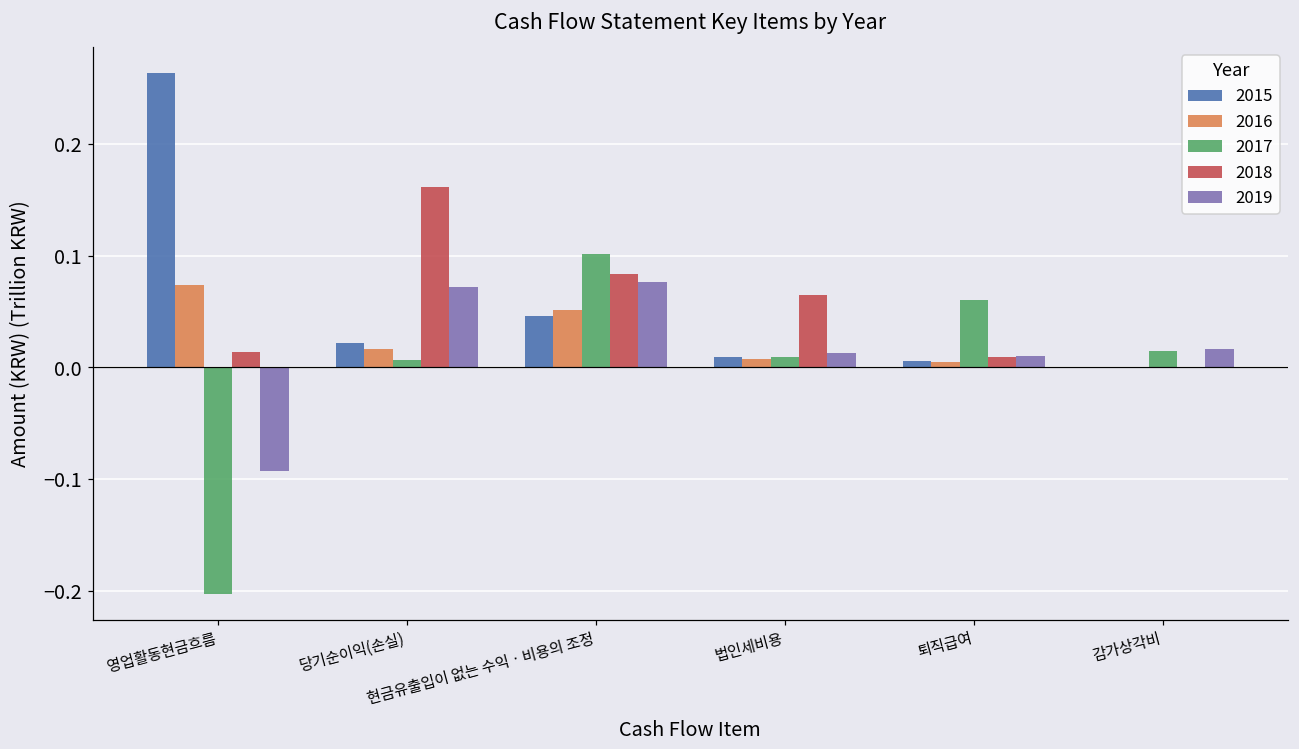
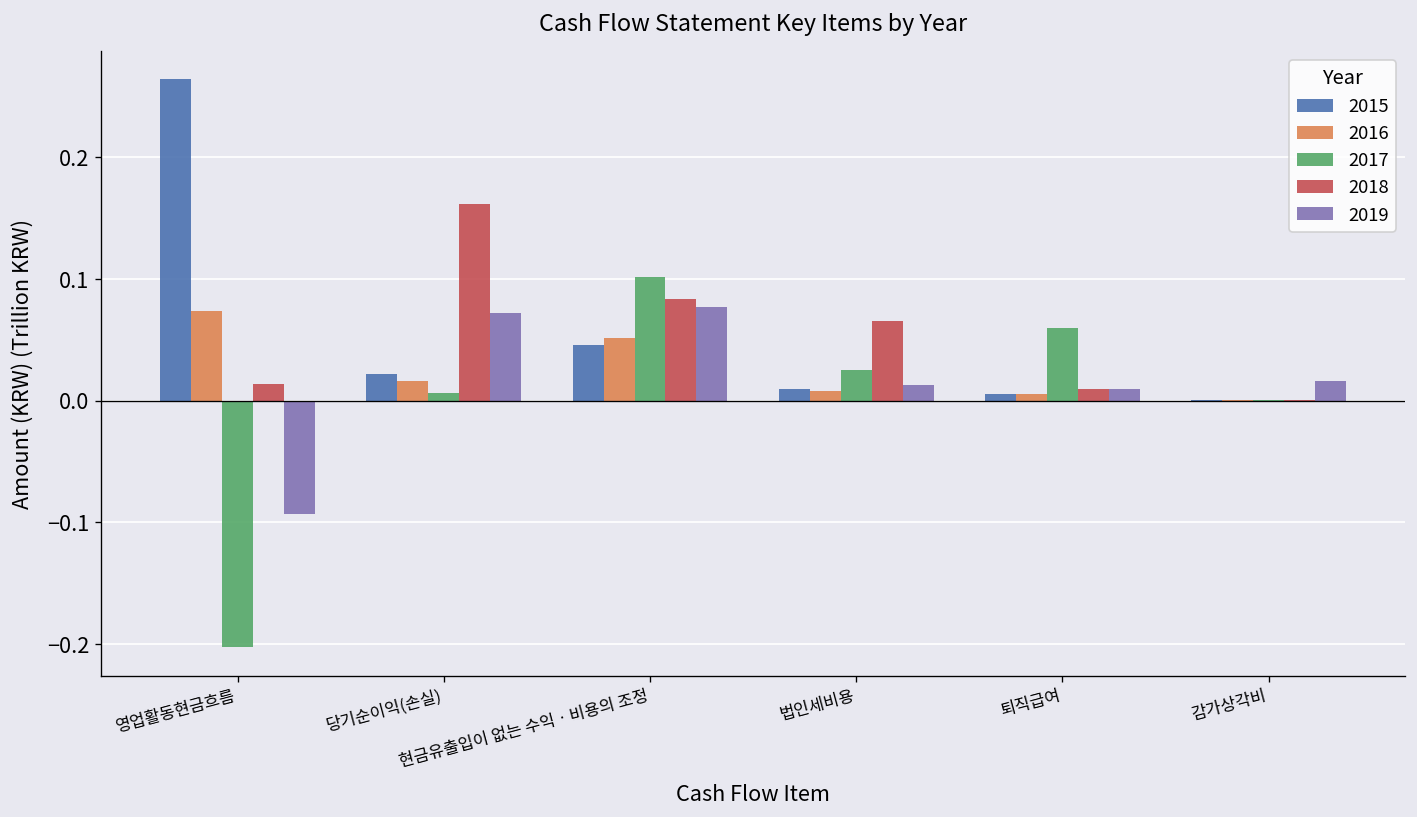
2017, 법인세비용: 0.009 -> 0.025
2017, 감가상각비: 0.015 -> 0.001
